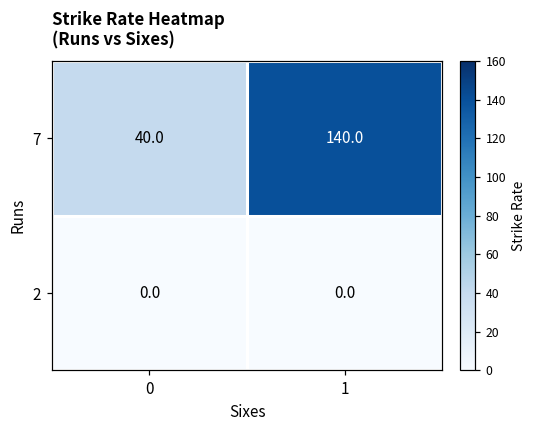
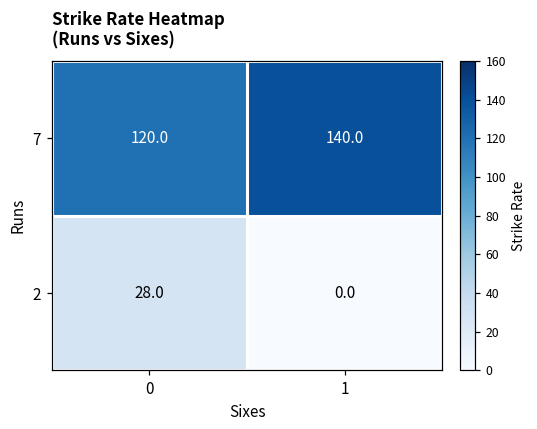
7, 0: 40.0 -> 120.0
2, 0: 0.0 -> 28.0
